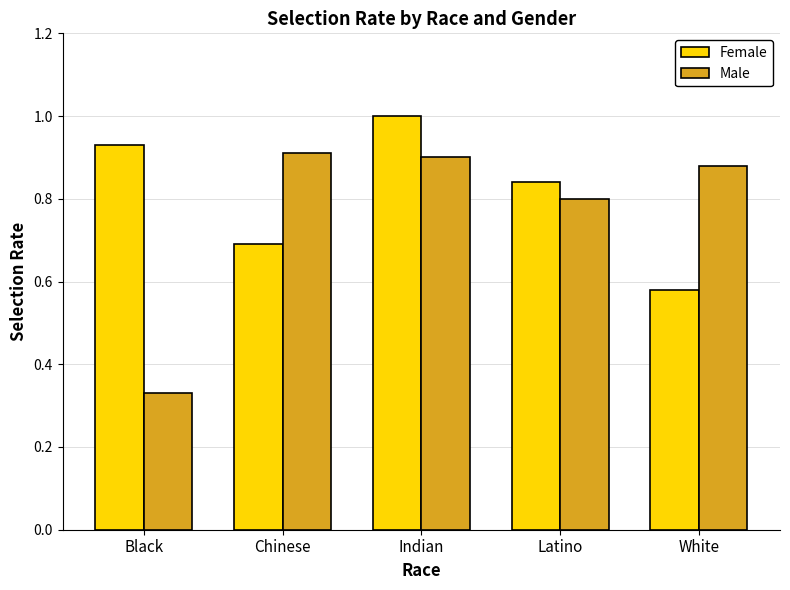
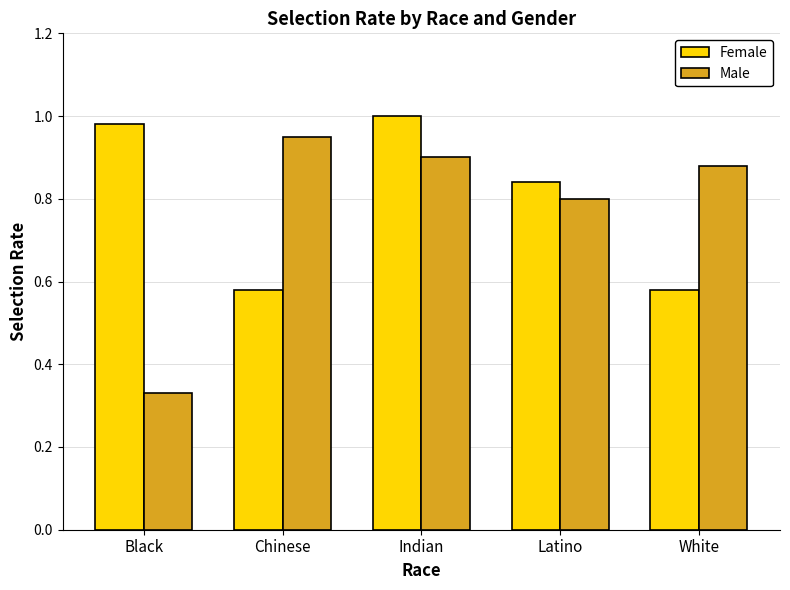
Female, Black: 0.93 -> 0.98
Female, Chinese: 0.69 -> 0.58
Male, Chinese: 0.91 -> 0.95
